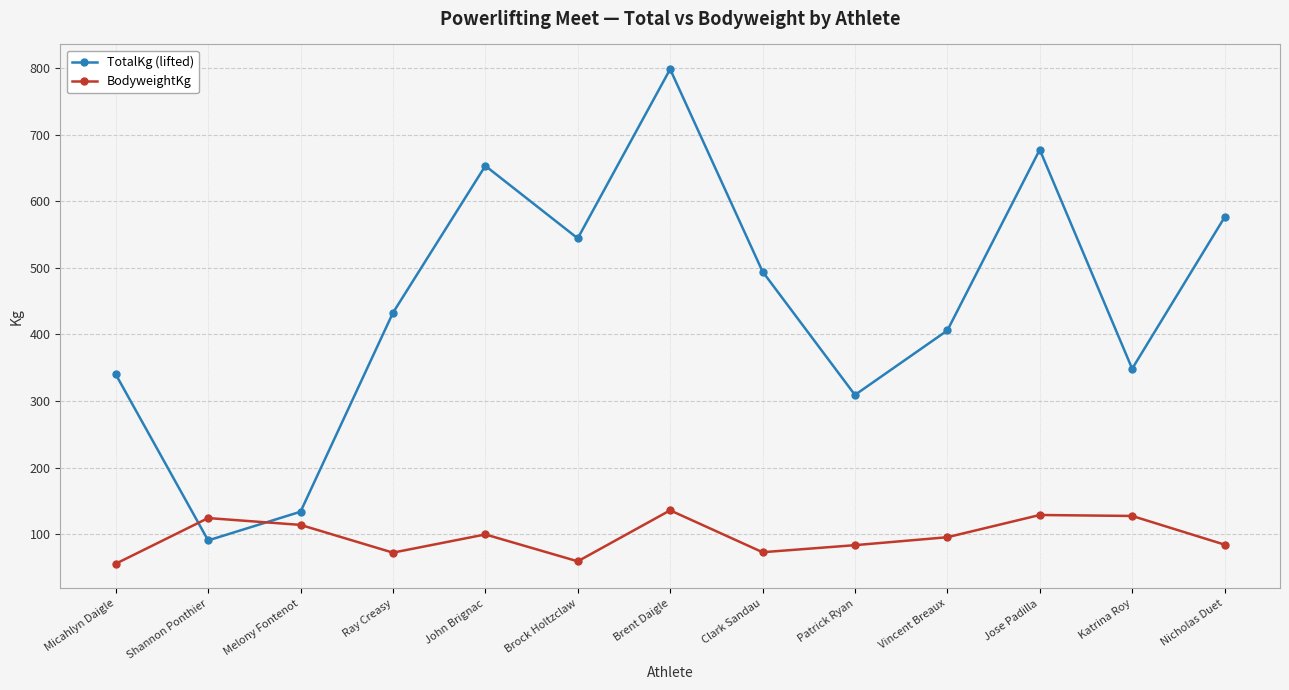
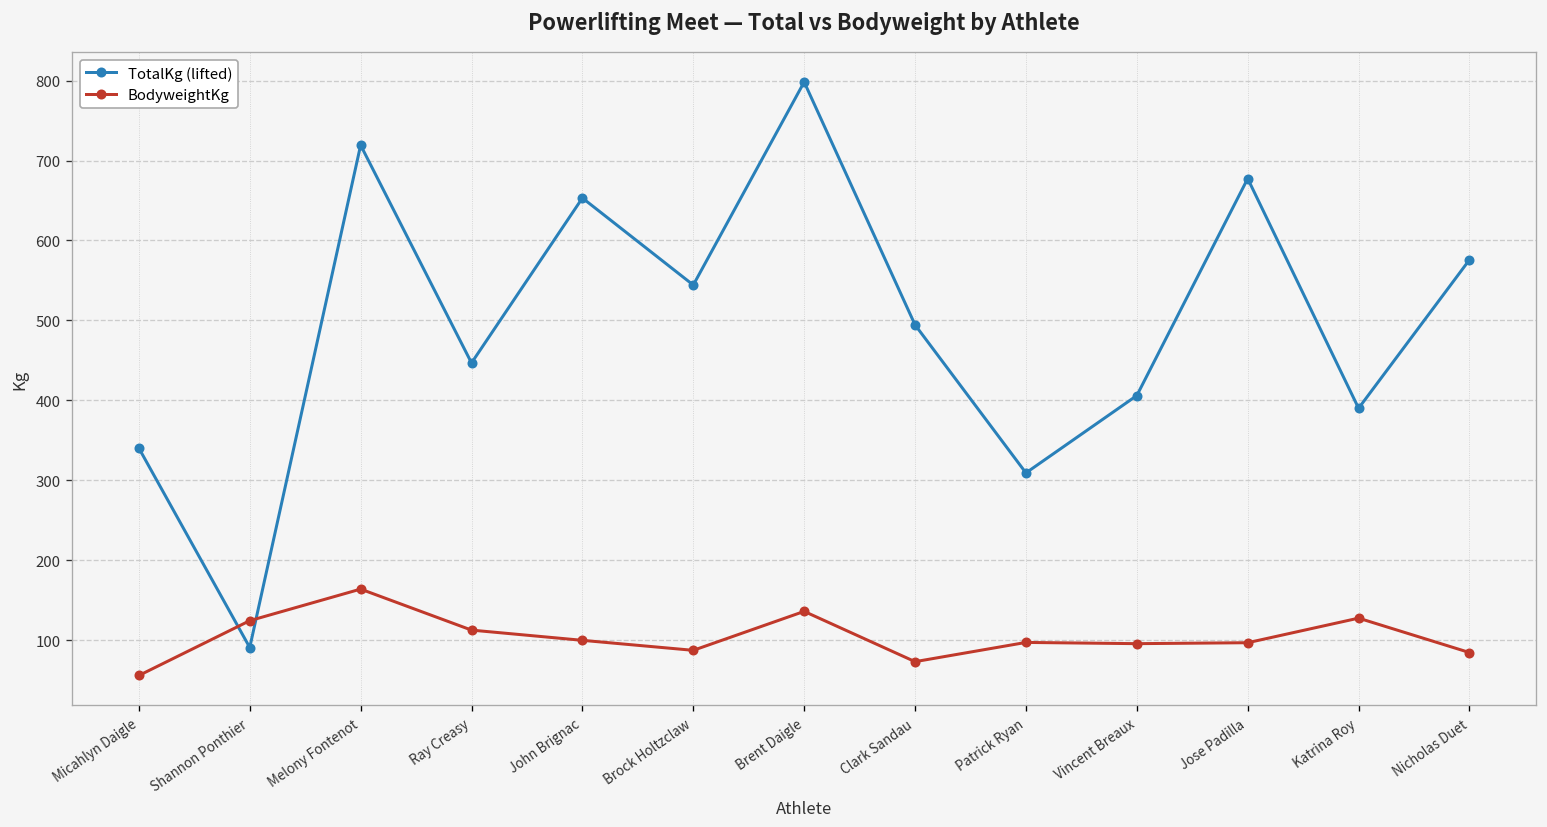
TotalKg (lifted), Melony Fontenot: 130 -> 720
BodyweightKg, Melony Fontenot: 110 -> 160
TotalKg (lifted), Ray Creasy: 430 -> 450
BodyweightKg, Ray Creasy: 70 -> 110
BodyweightKg, Brock Holtzclaw: 60 -> 90
BodyweightKg, Patrick Ryan: 80 -> 100
BodyweightKg, Jose Padilla: 130 -> 100
TotalKg (lifted), Katrina Roy: 350 -> 390
